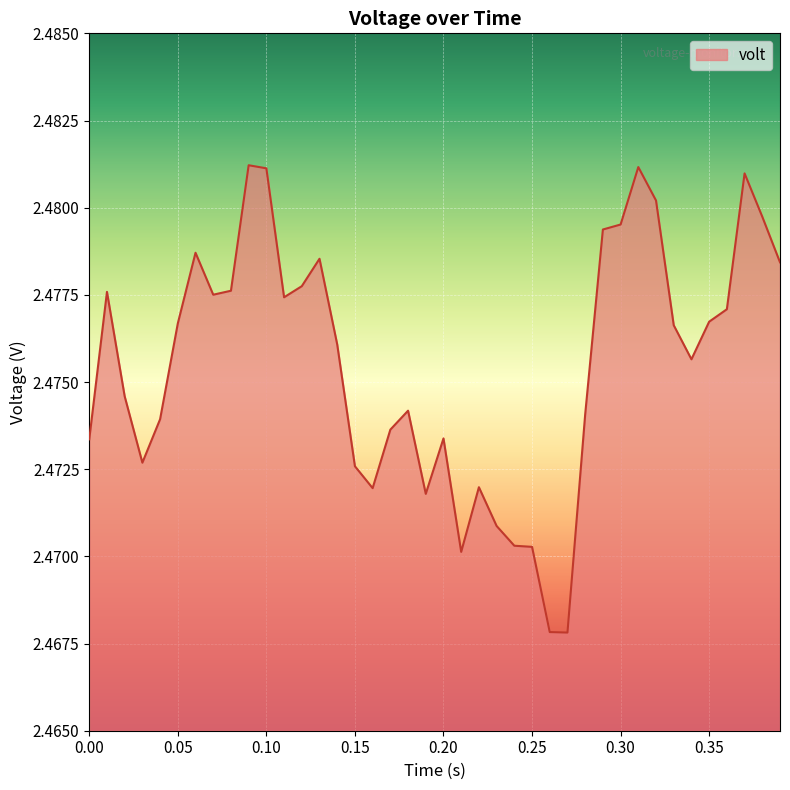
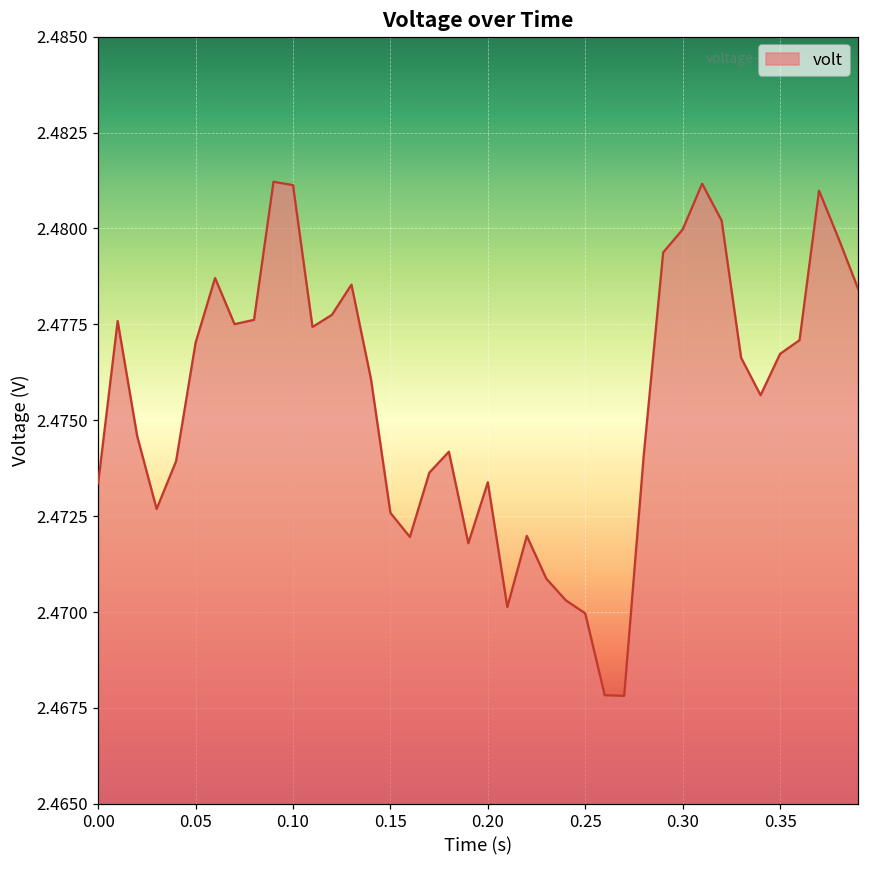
0.05: 2.4767 -> 2.4770
0.25: 2.4703 -> 2.4700
0.30: 2.4795 -> 2.4800
